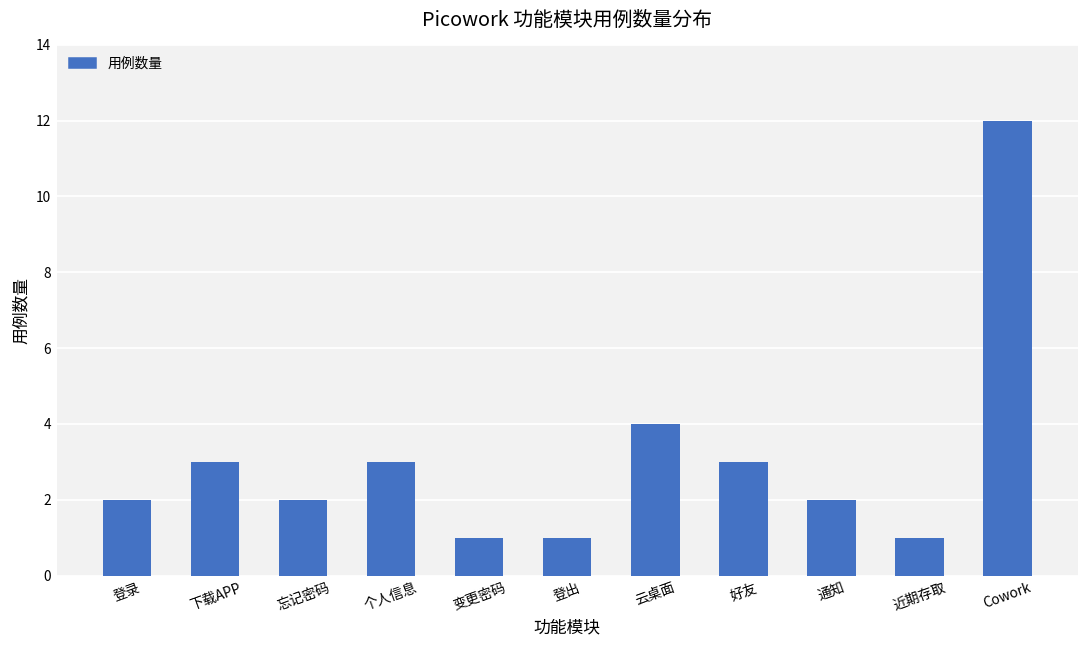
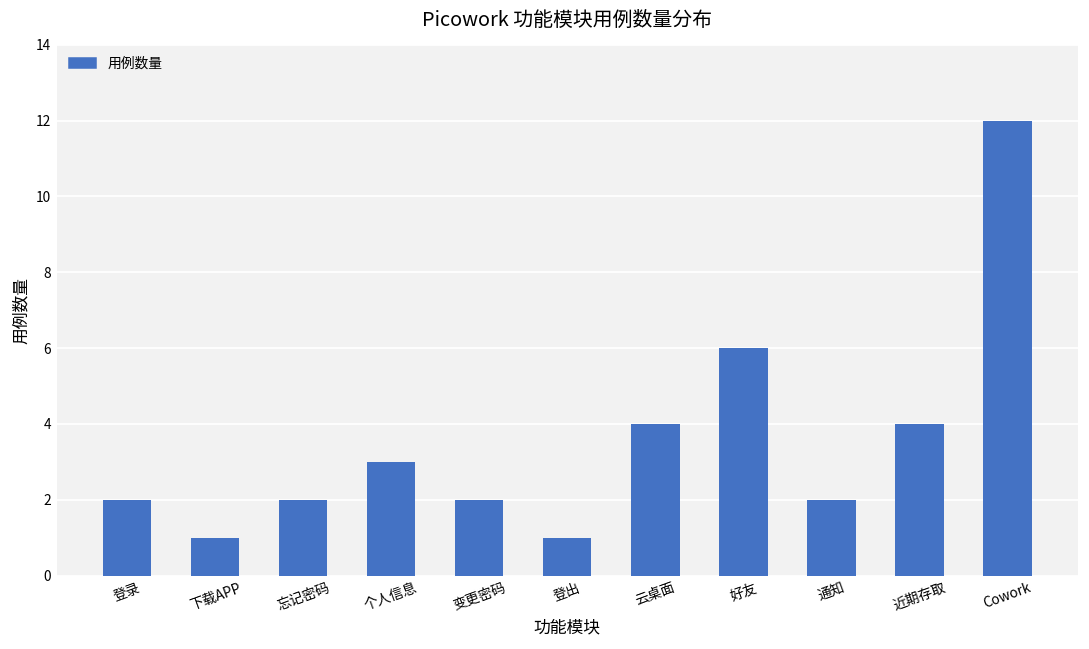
下载APP: 3 -> 1
变更密码: 1 -> 2
好友: 3 -> 6
近期存取: 1 -> 4
